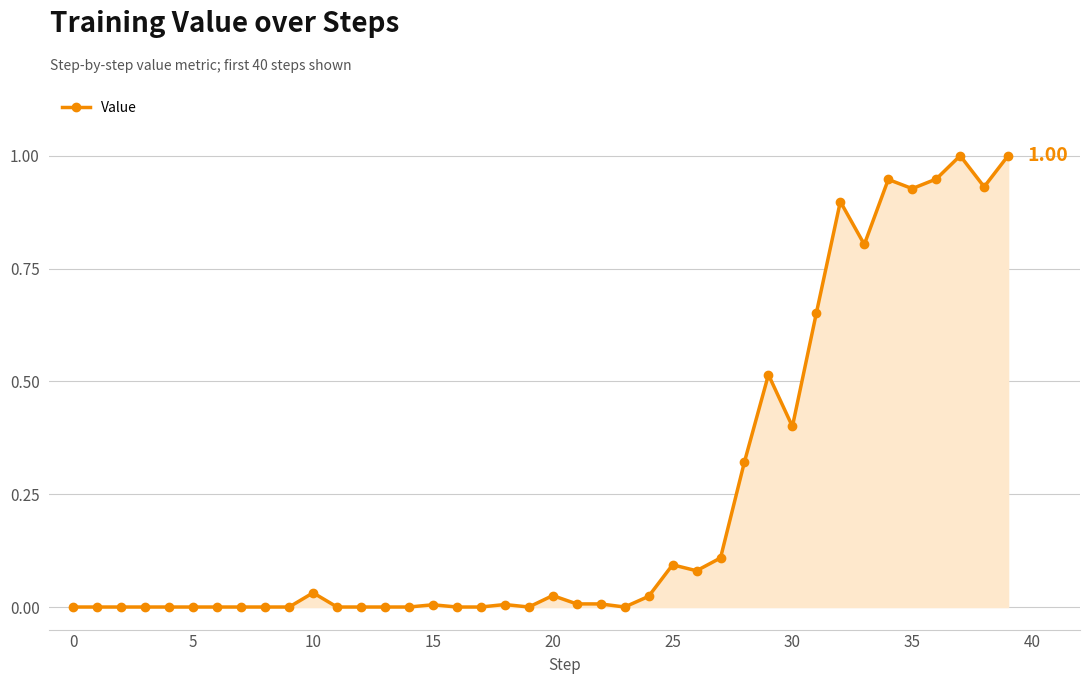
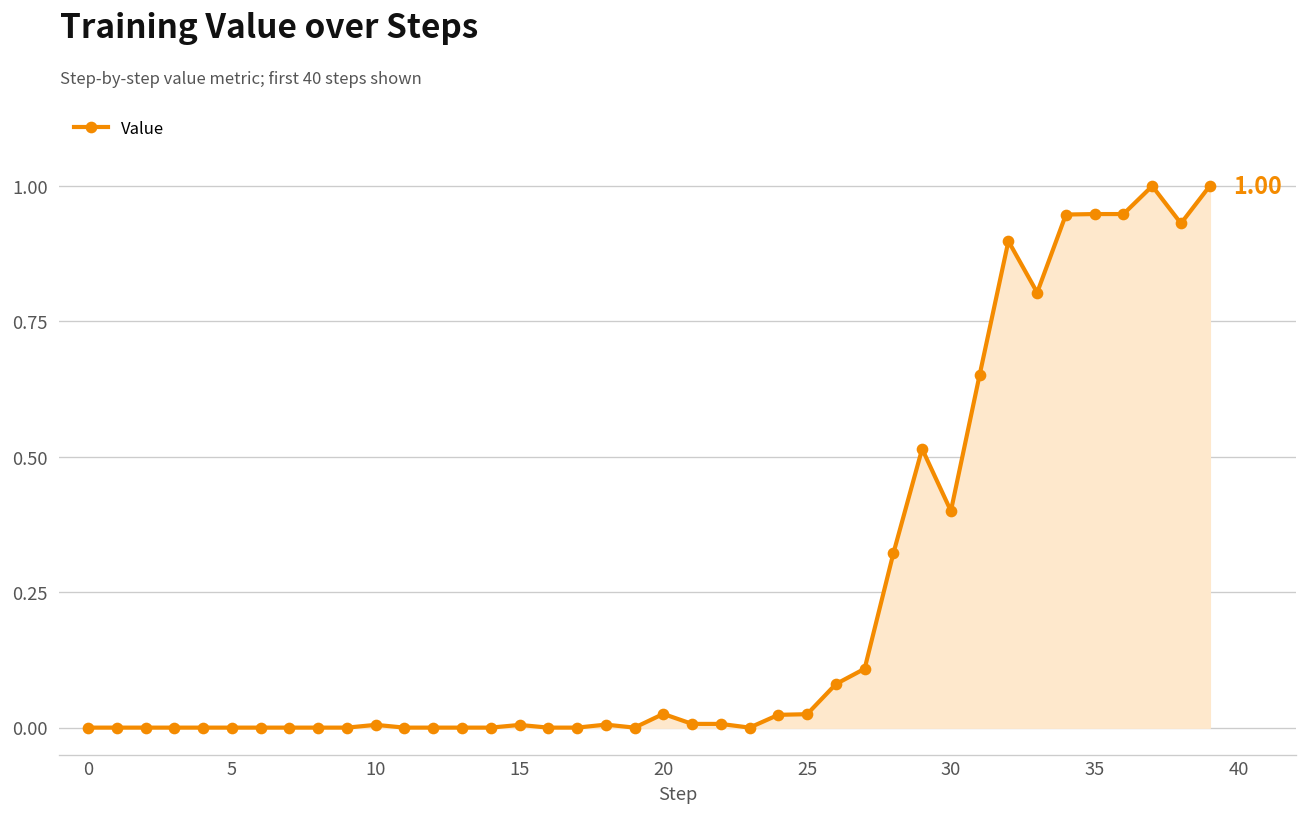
10: 0.03 -> 0.01
25: 0.09 -> 0.02
35: 0.93 -> 0.95
